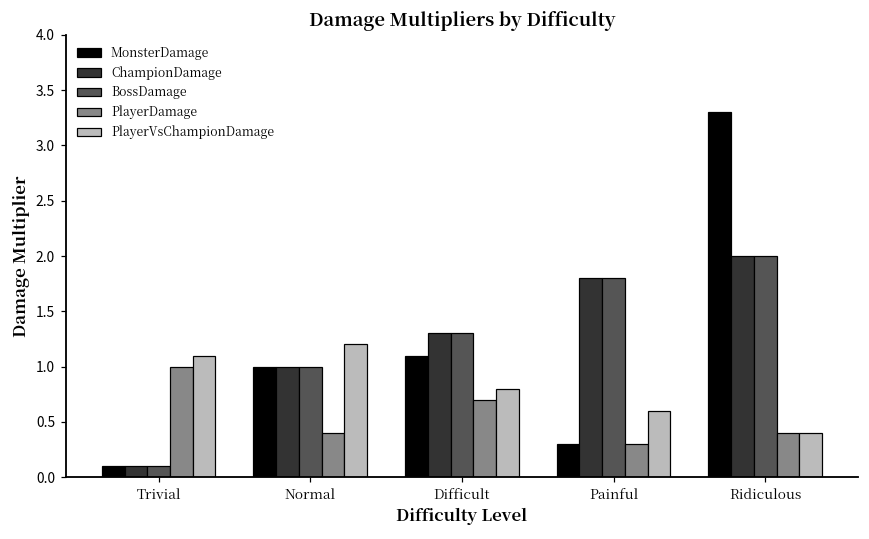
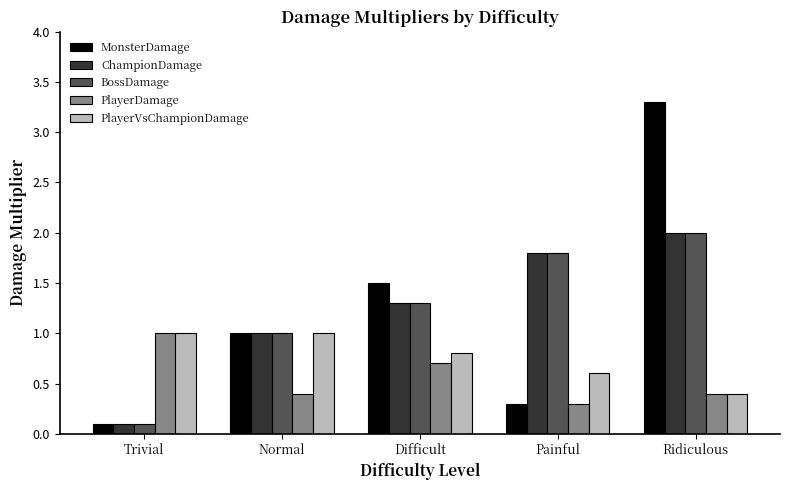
PlayerVsChampionDamage, Trivial: 1.1 -> 1.0
PlayerVsChampionDamage, Normal: 1.2 -> 1.0
MonsterDamage, Difficult: 1.1 -> 1.5
